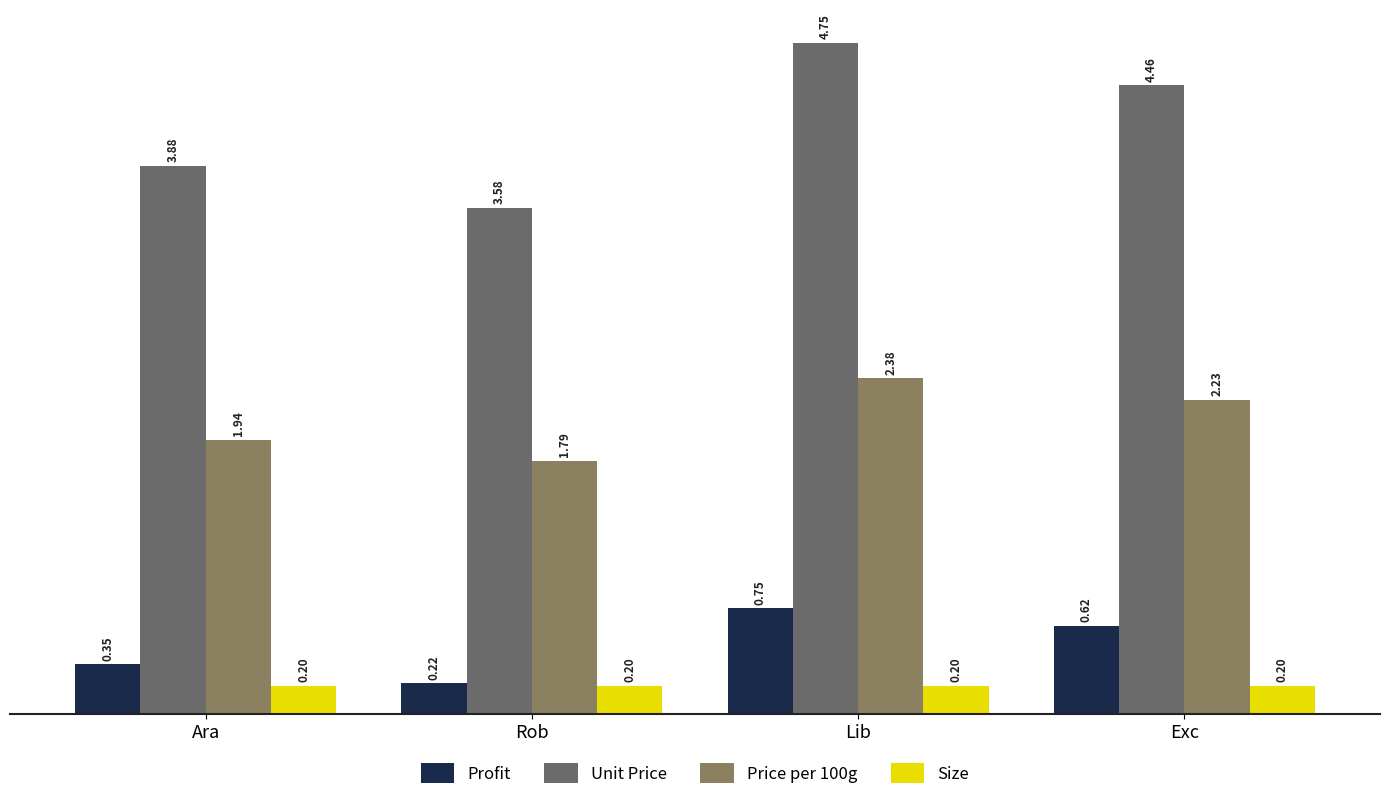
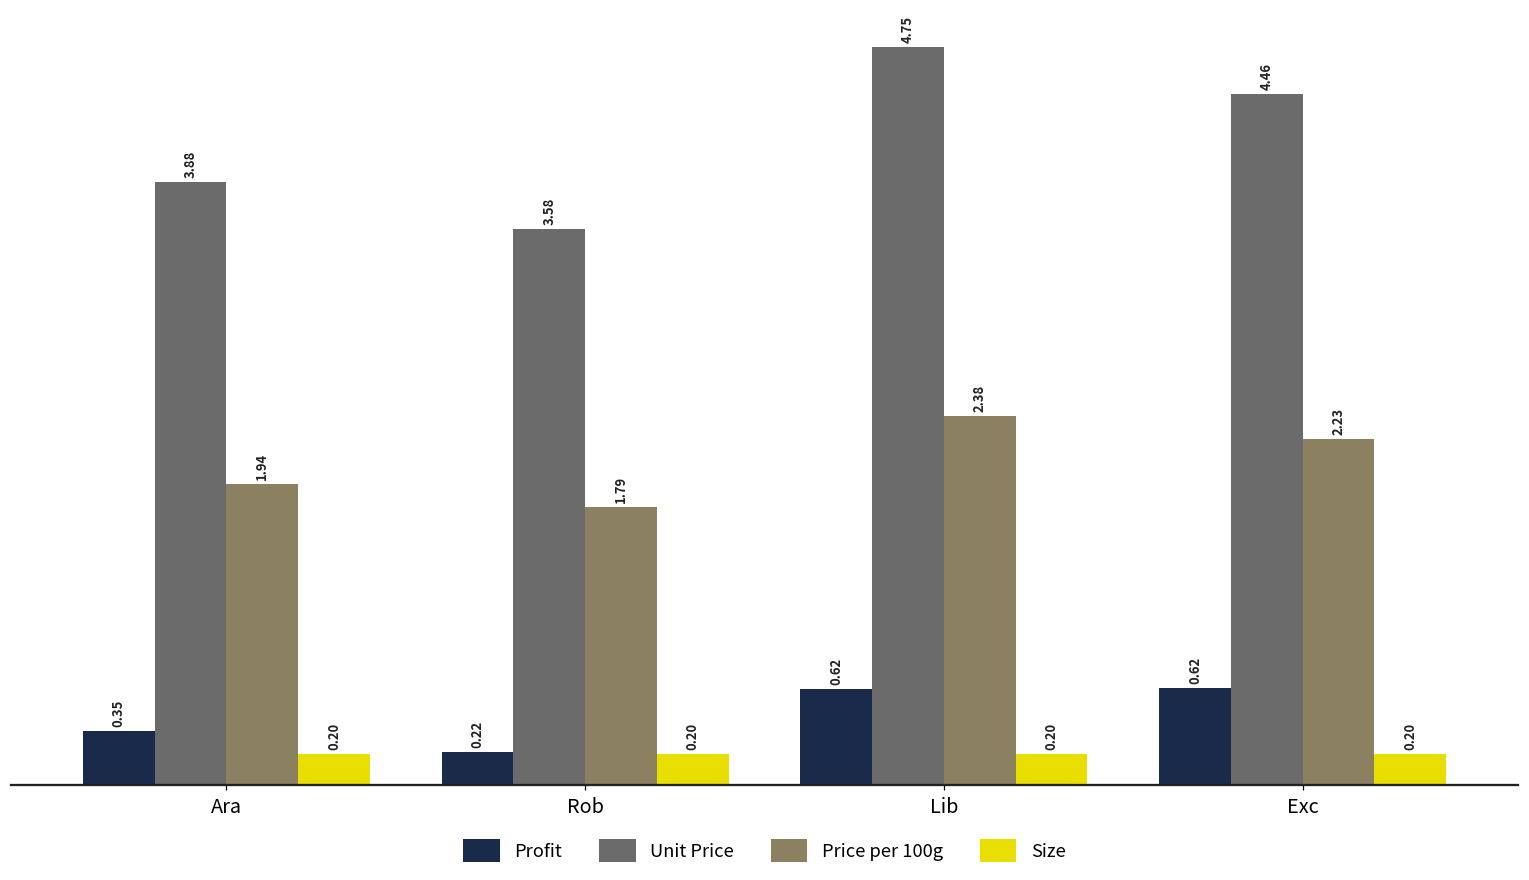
Profit, Lib: 0.75 -> 0.62
